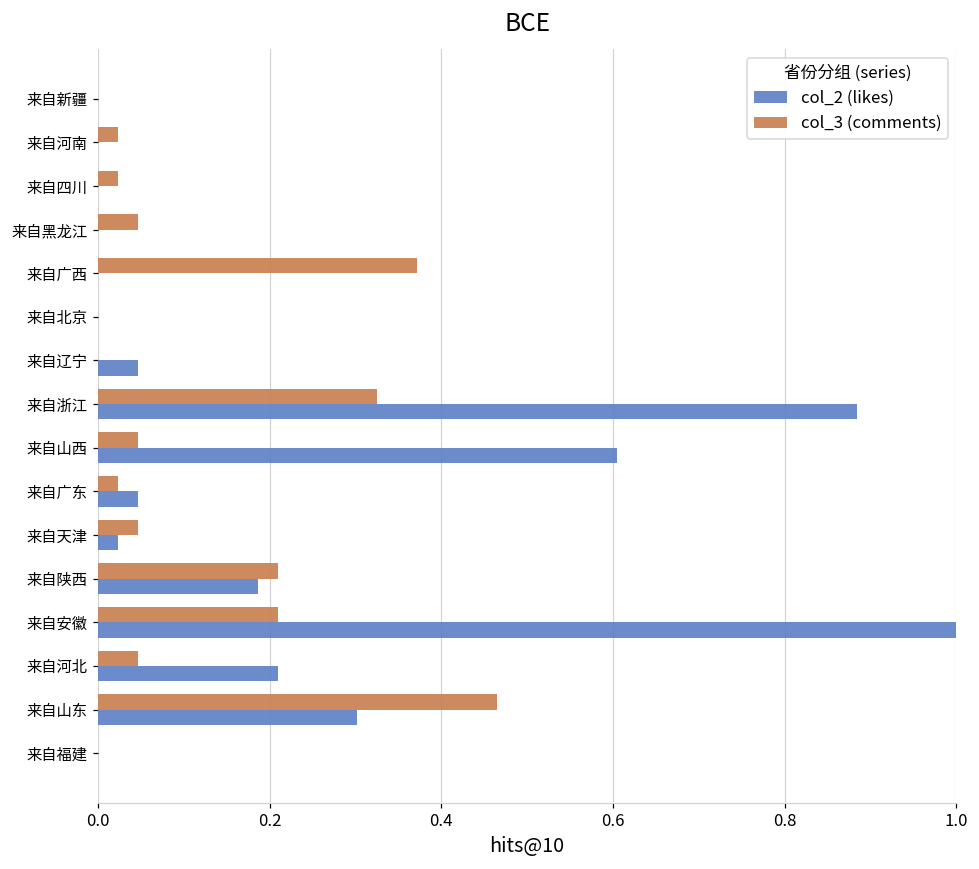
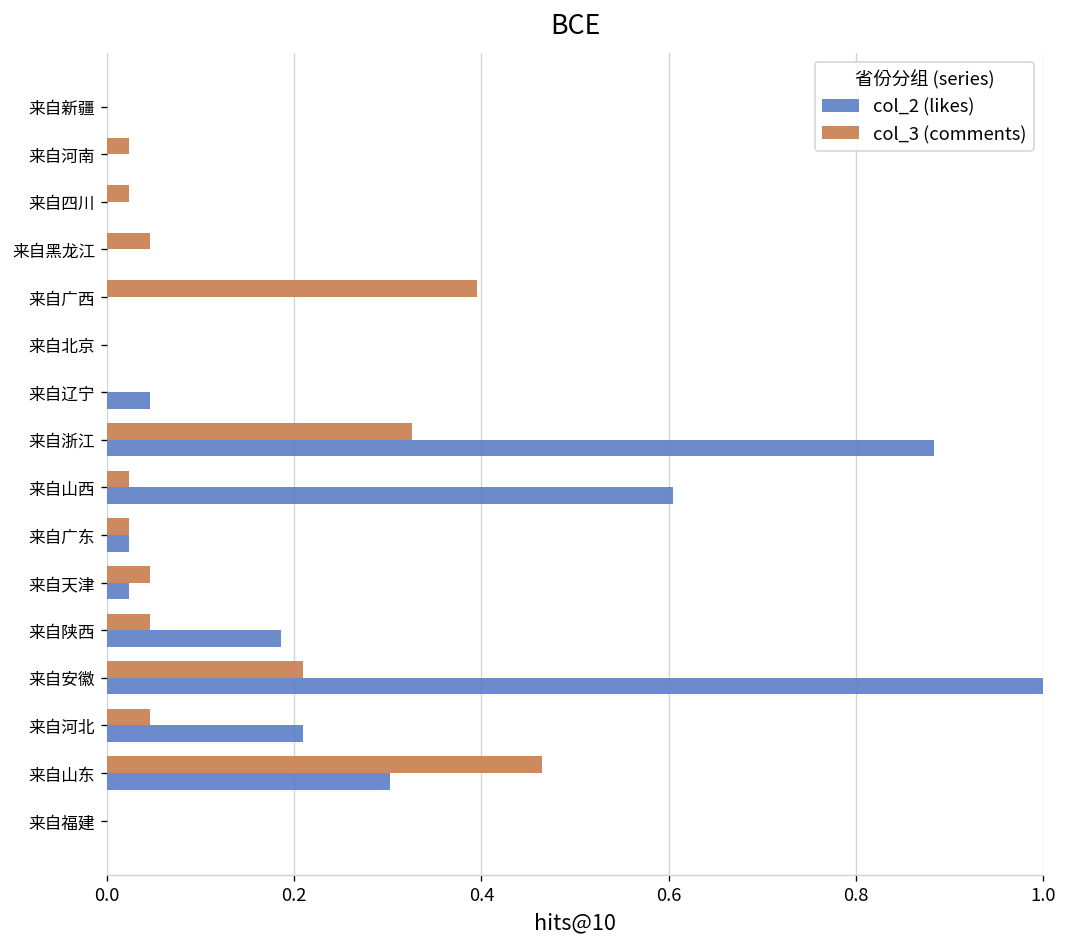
col_3 (comments), 来自广西: 0.37 -> 0.40
col_3 (comments), 来自山西: 0.05 -> 0.02
col_2 (likes), 来自广东: 0.05 -> 0.02
col_3 (comments), 来自陕西: 0.21 -> 0.05
